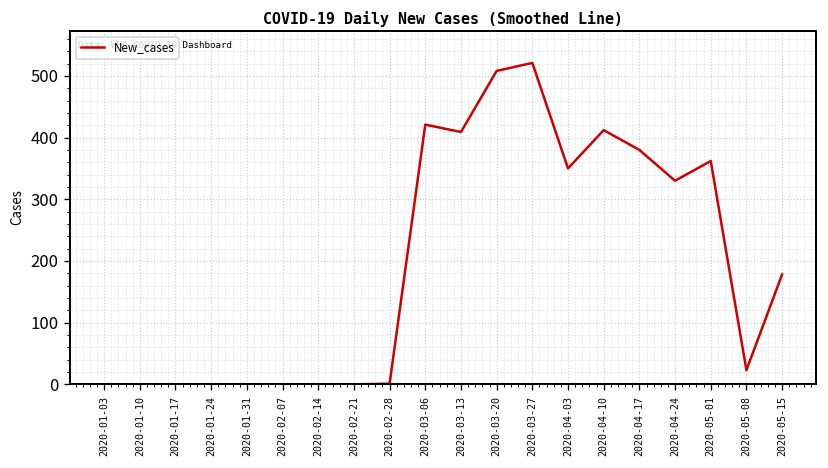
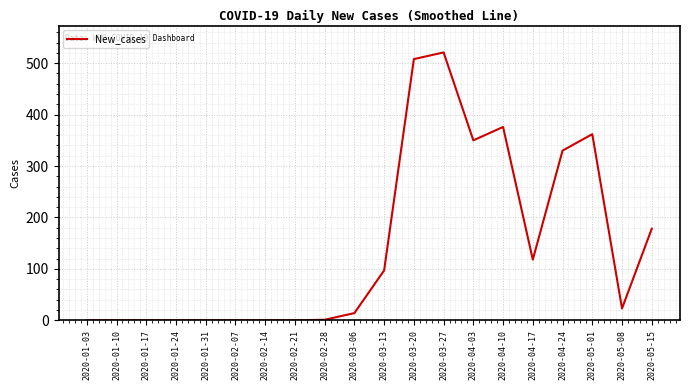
2020-03-06: 420 -> 10
2020-03-13: 410 -> 100
2020-04-10: 410 -> 380
2020-04-17: 380 -> 120
